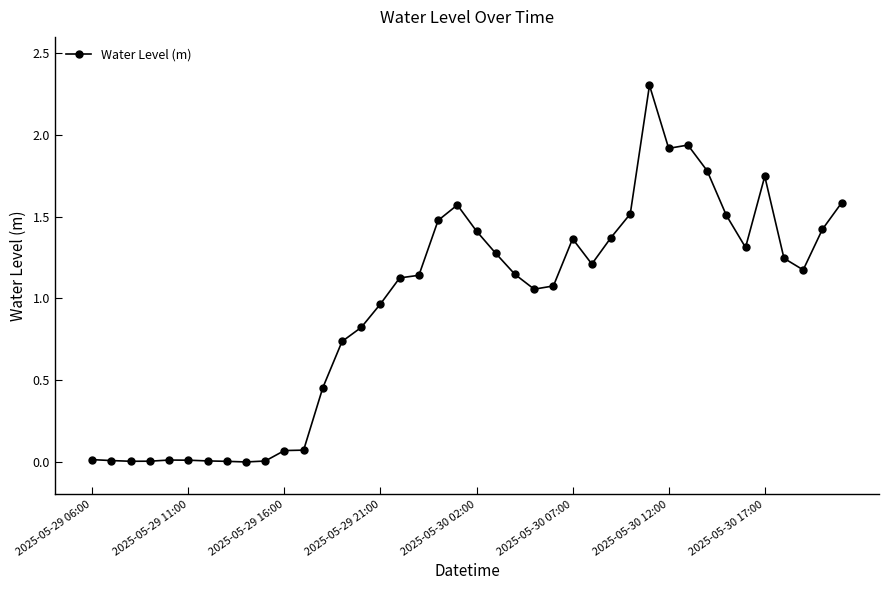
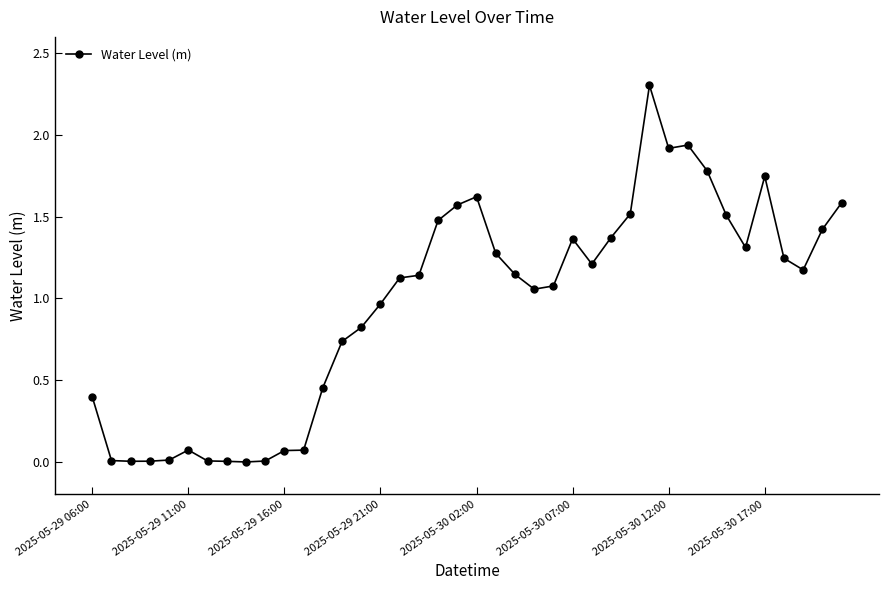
2025-05-29 06:00: 0.01 -> 0.40
2025-05-29 11:00: 0.01 -> 0.07
2025-05-30 02:00: 1.41 -> 1.62
